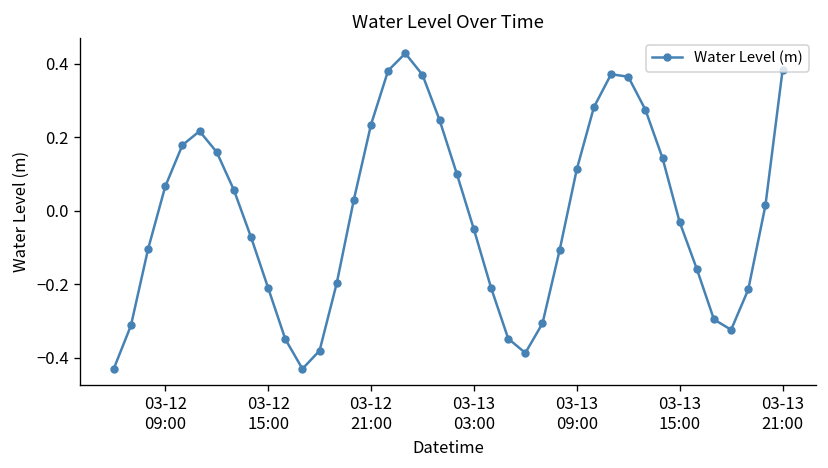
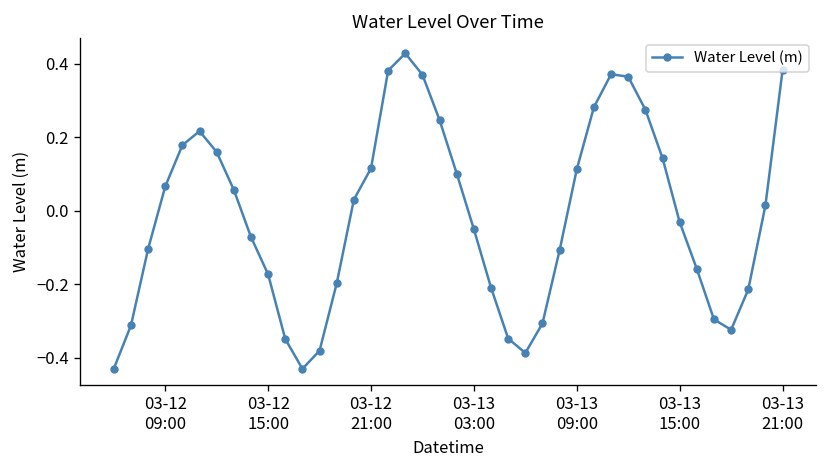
03-12 15:00: -0.21 -> -0.17
03-12 21:00: 0.23 -> 0.12
